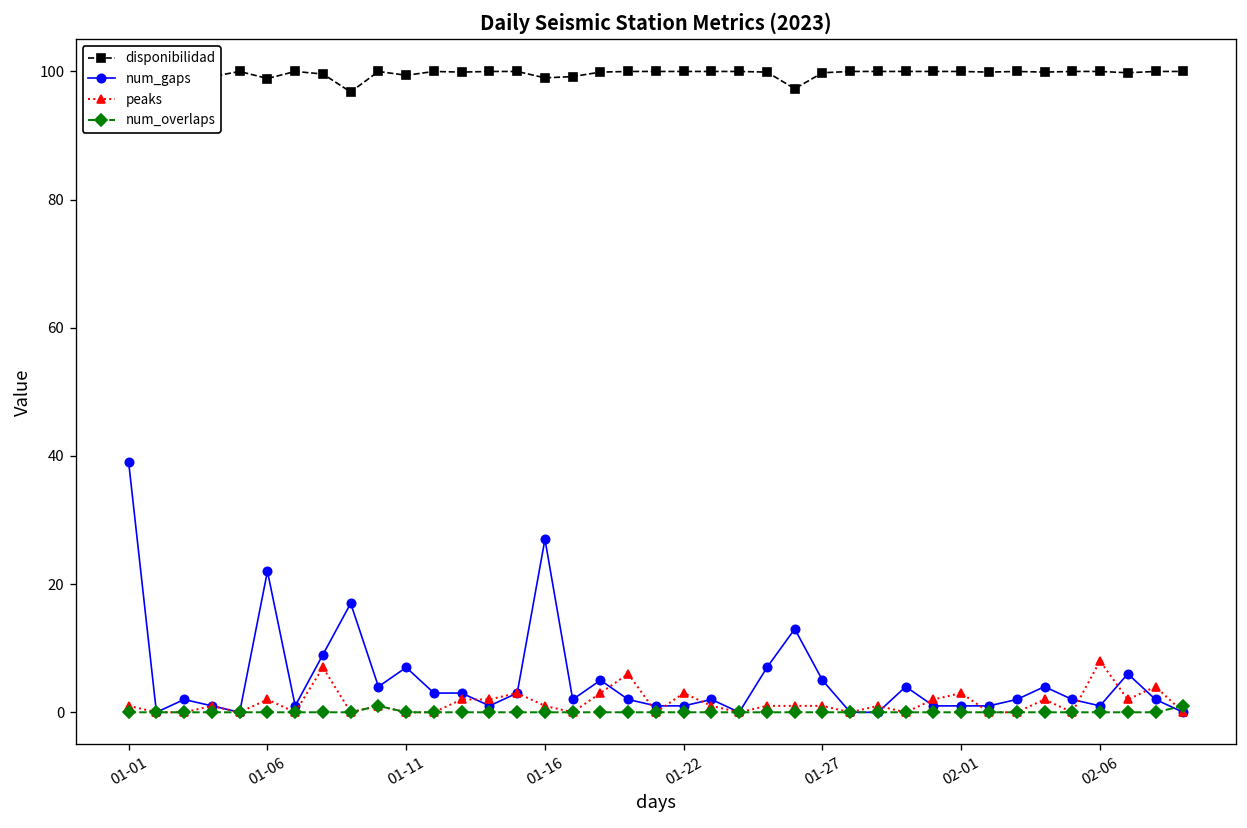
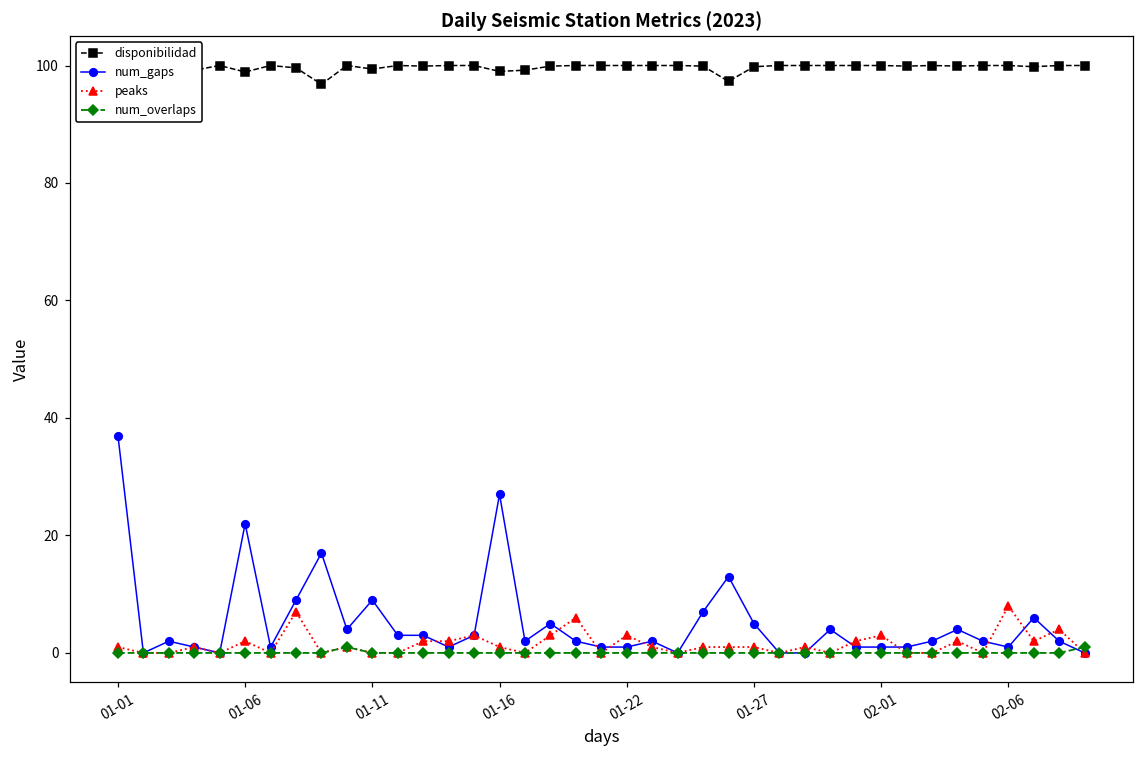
num_gaps, 01-01: 39 -> 37
num_gaps, 01-11: 7 -> 9
